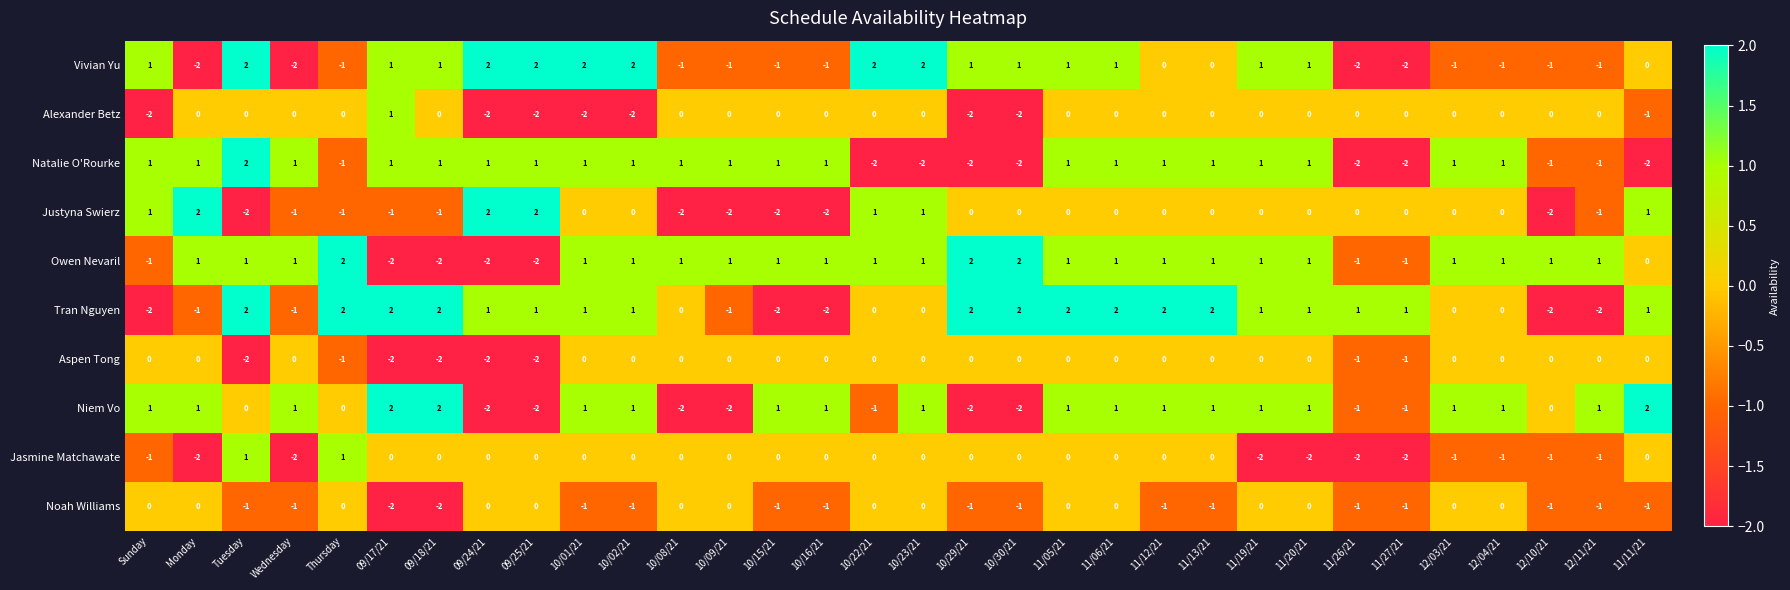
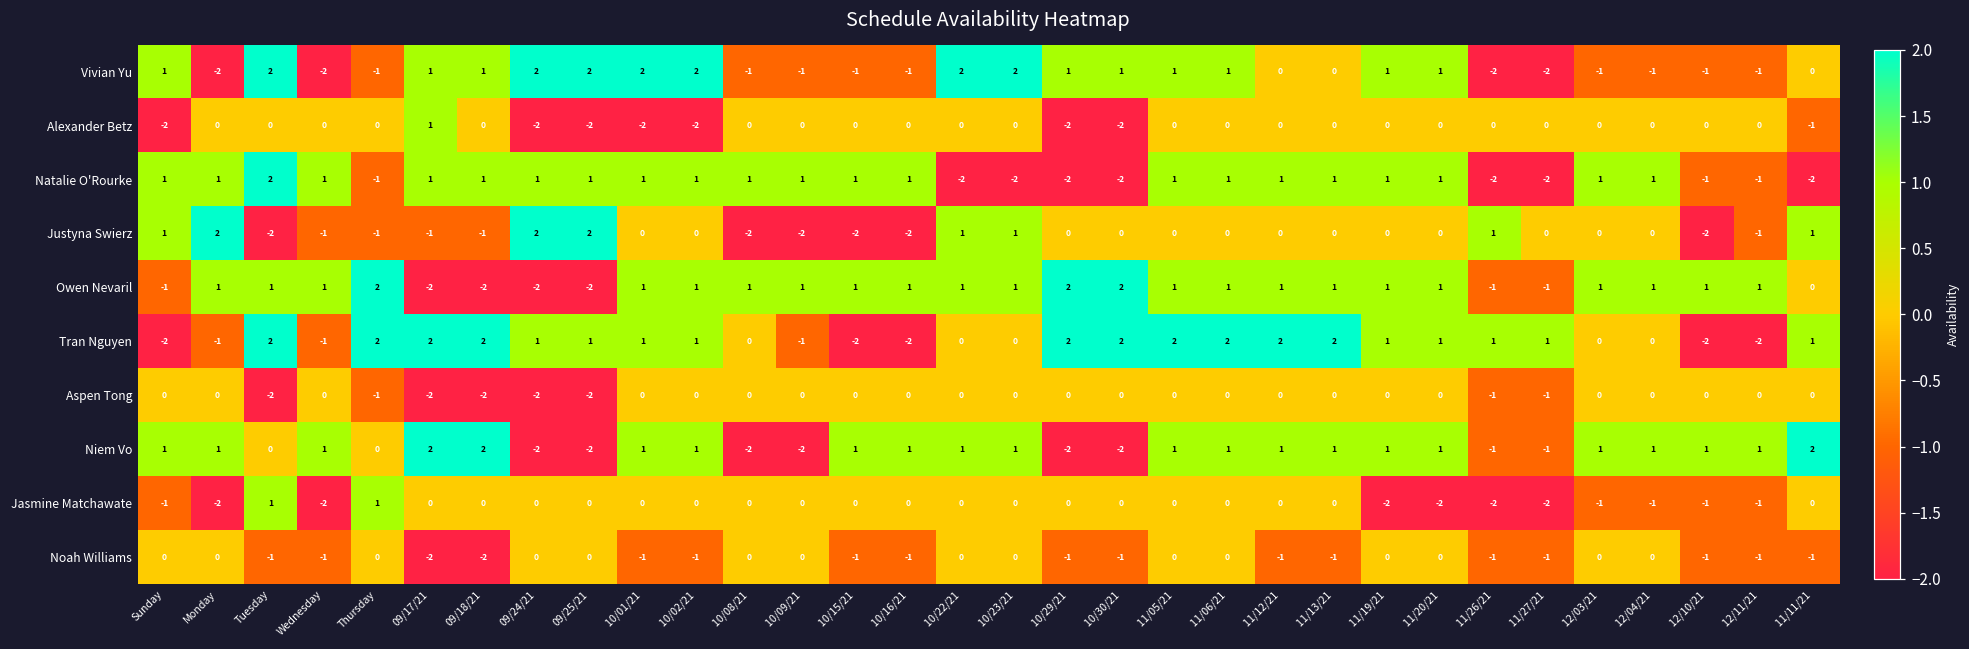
Justyna Swierz, 11/26/21: 0 -> 1
Niem Vo, 10/22/21: -1 -> 1
Niem Vo, 12/10/21: 0 -> 1
